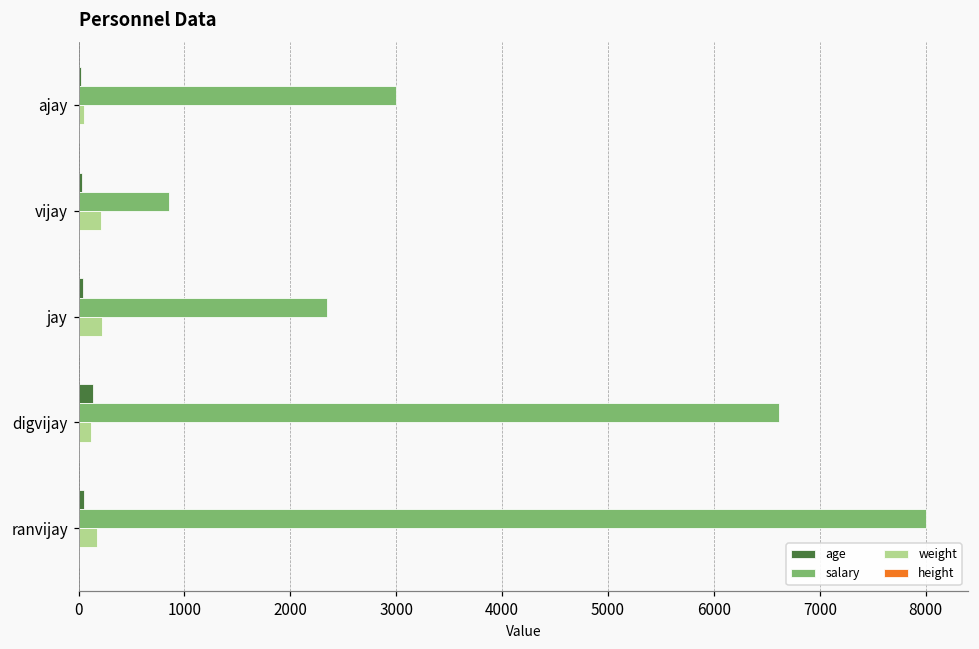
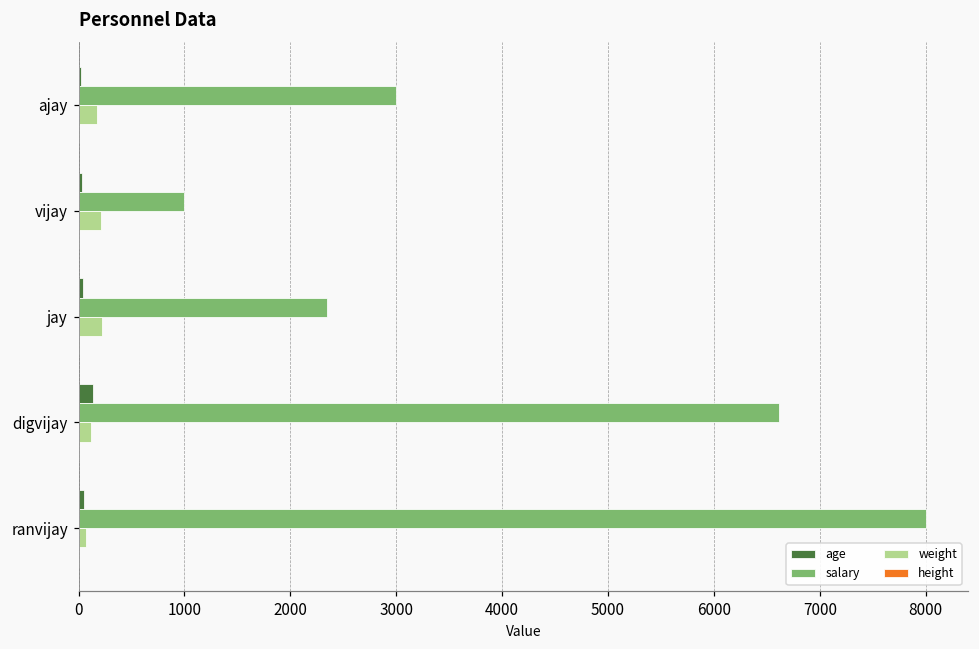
weight, ajay: 100 -> 200
salary, vijay: 900 -> 1000
weight, ranvijay: 200 -> 100
